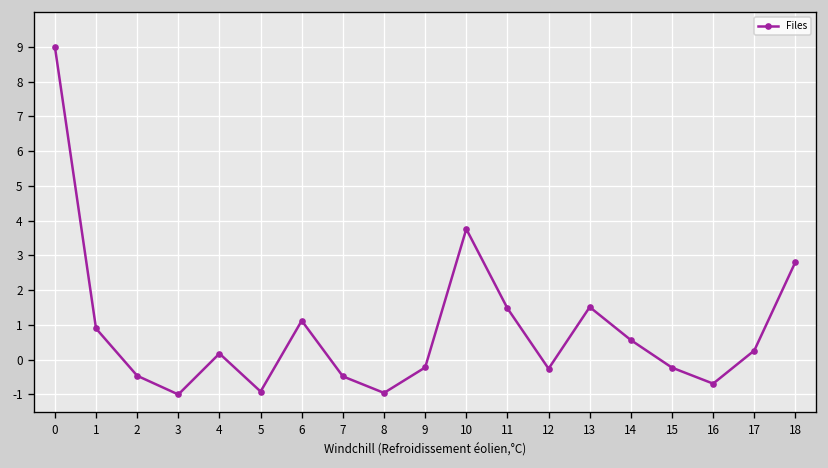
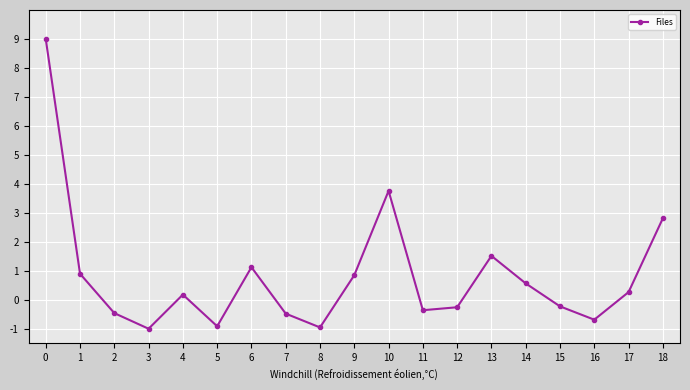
9: -0.2 -> 0.8
11: 1.5 -> -0.4
